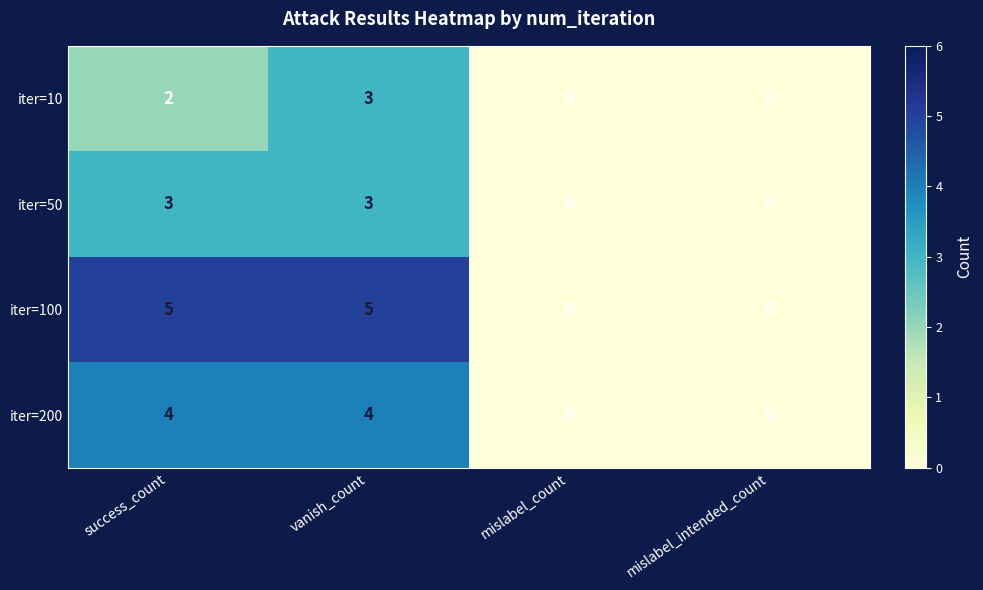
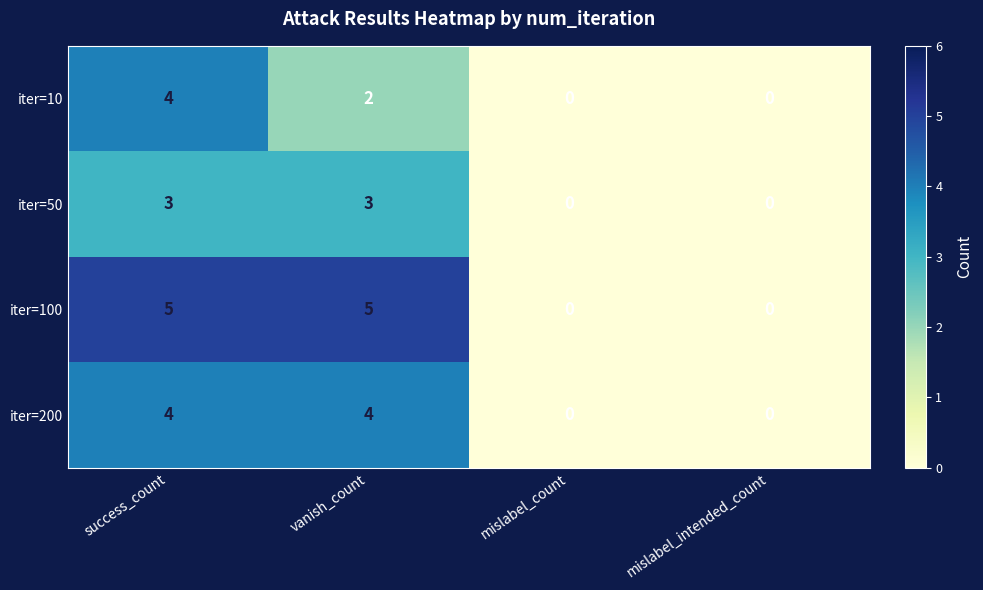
iter=10, success_count: 2 -> 4
iter=10, vanish_count: 3 -> 2
